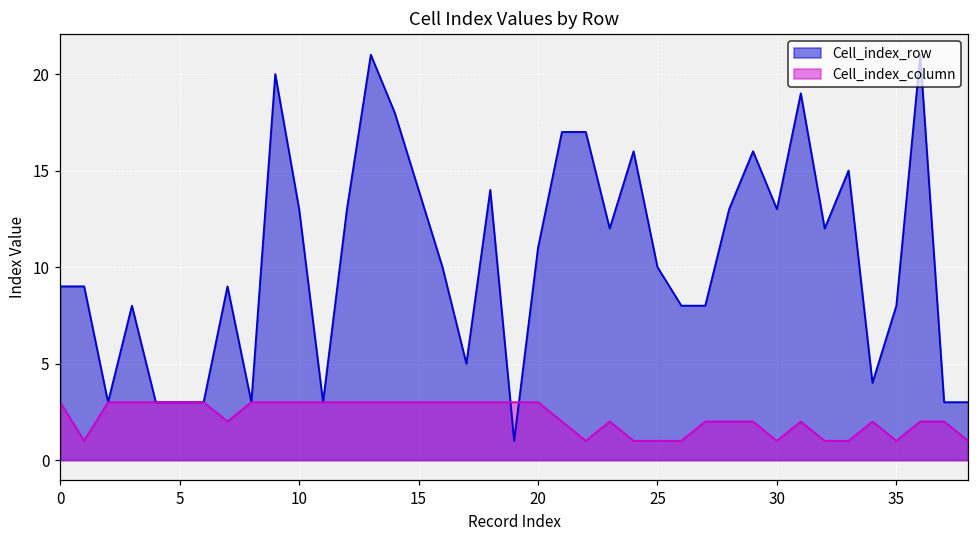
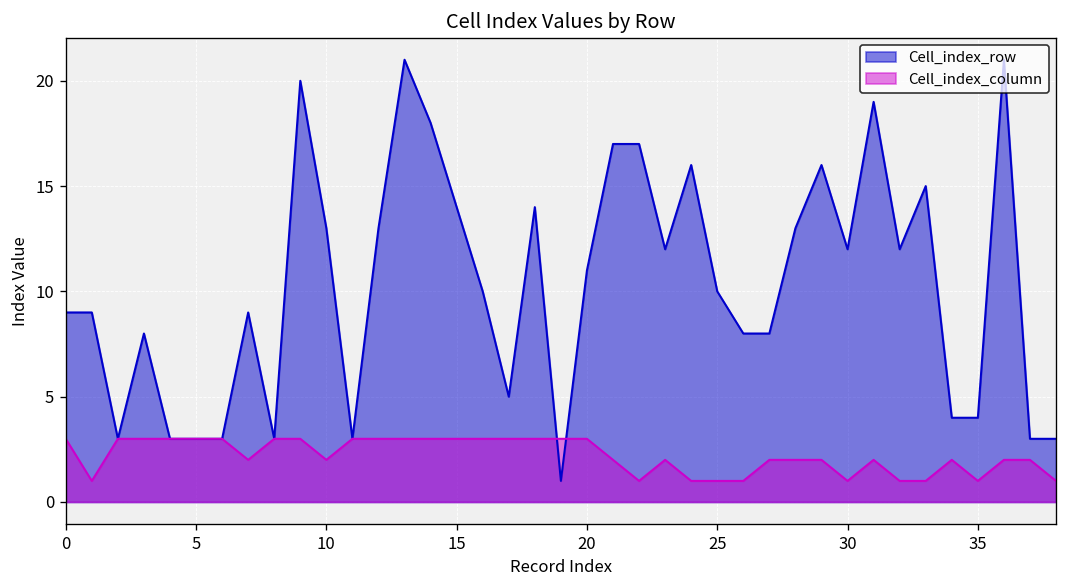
Cell_index_column, 10: 3 -> 2
Cell_index_row, 30: 13 -> 12
Cell_index_row, 35: 8 -> 4
